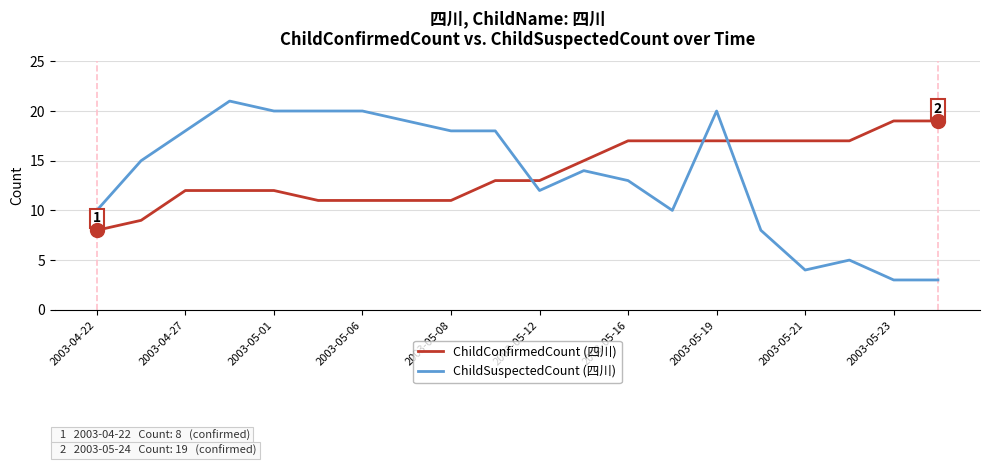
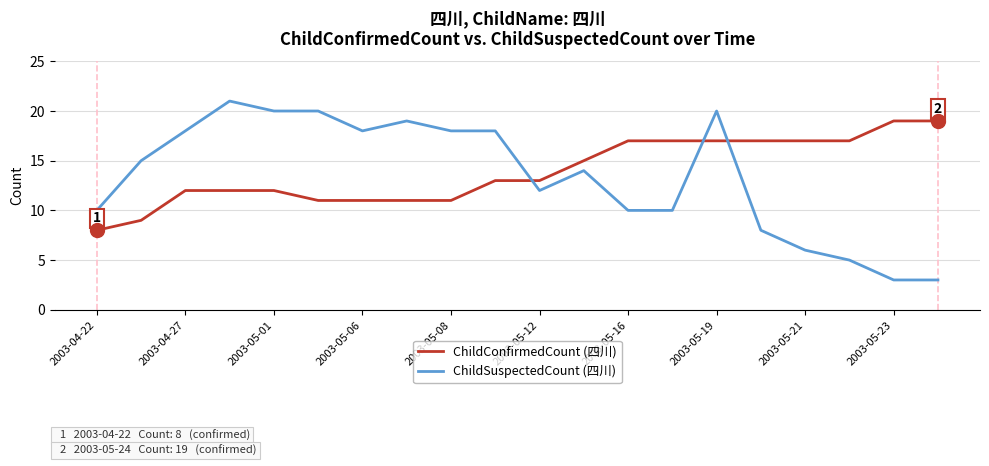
ChildSuspectedCount (四川), 2003-05-06: 20 -> 18
ChildSuspectedCount (四川), 2003-05-16: 13 -> 10
ChildSuspectedCount (四川), 2003-05-21: 4 -> 6
